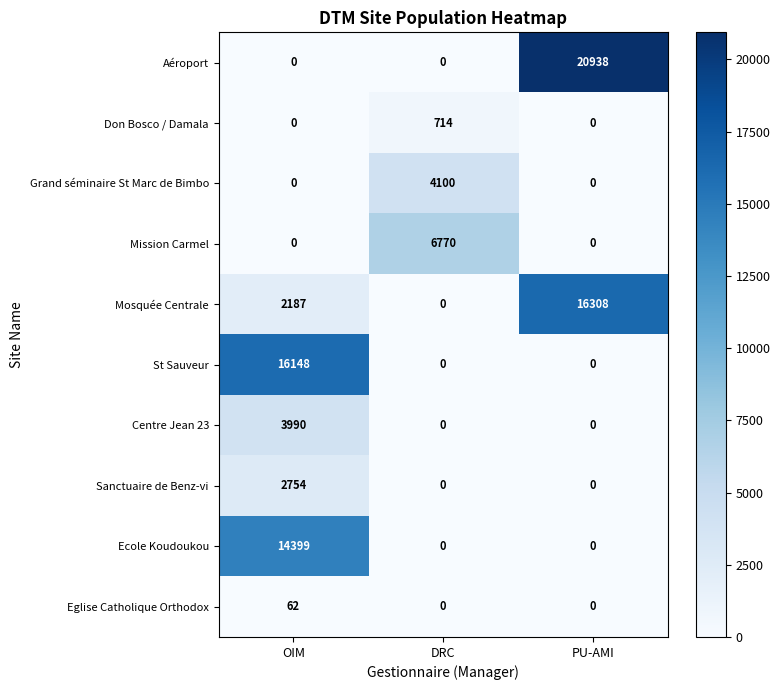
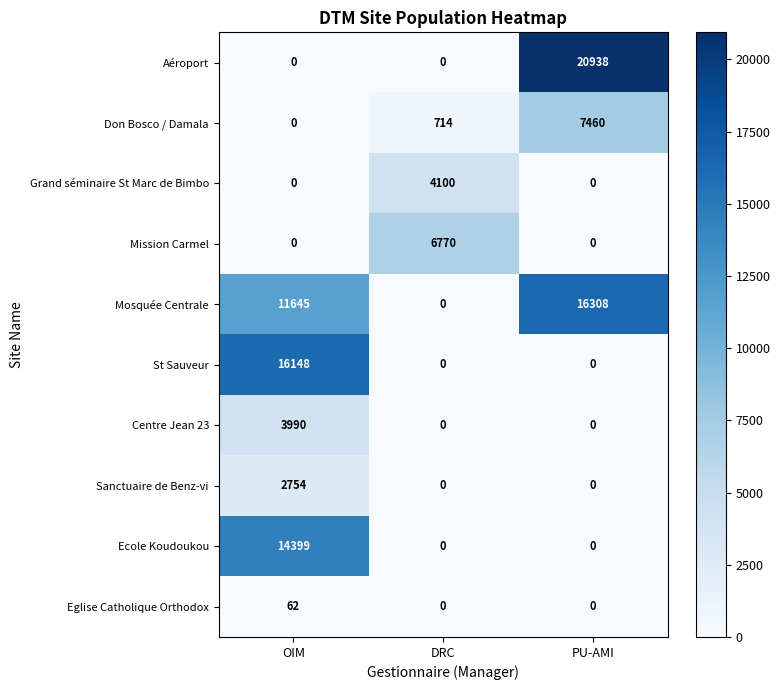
Don Bosco / Damala, PU-AMI: 0 -> 7460
Mosquée Centrale, OIM: 2187 -> 11645
